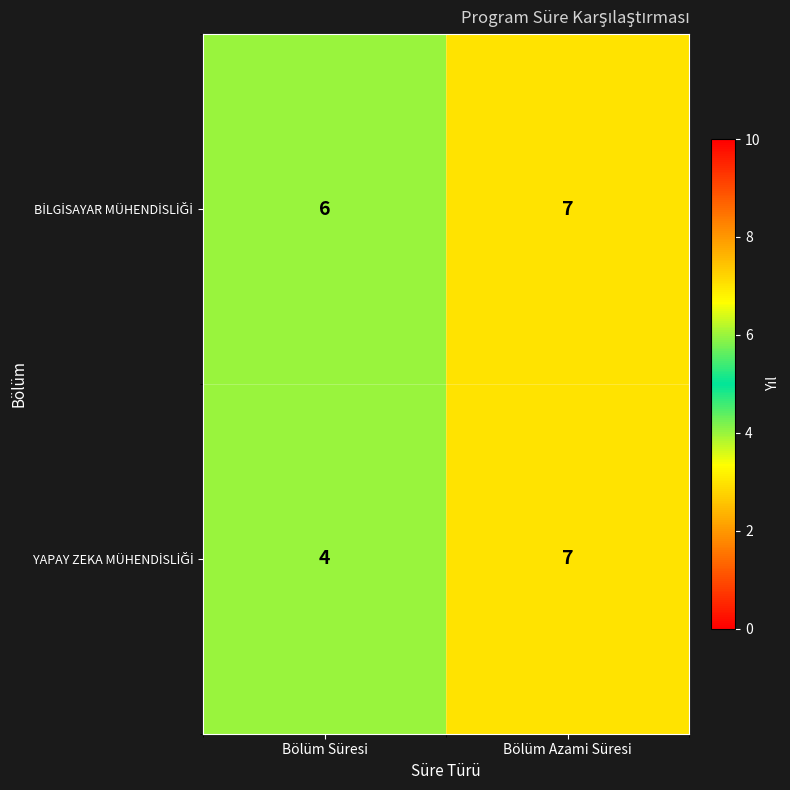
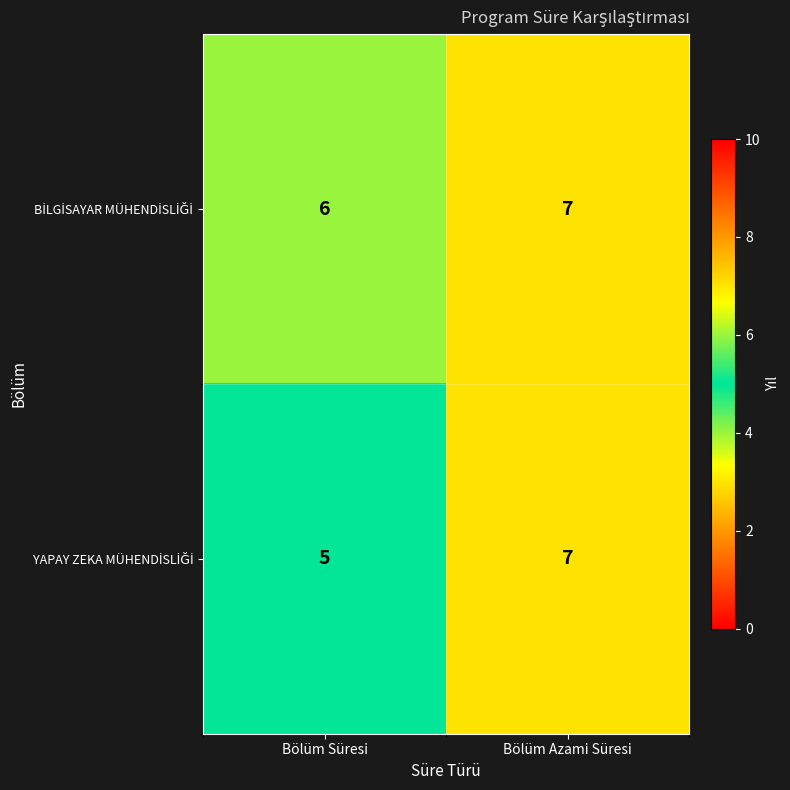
YAPAY ZEKA MÜHENDİSLİĞİ, Bölüm Süresi: 4 -> 5
